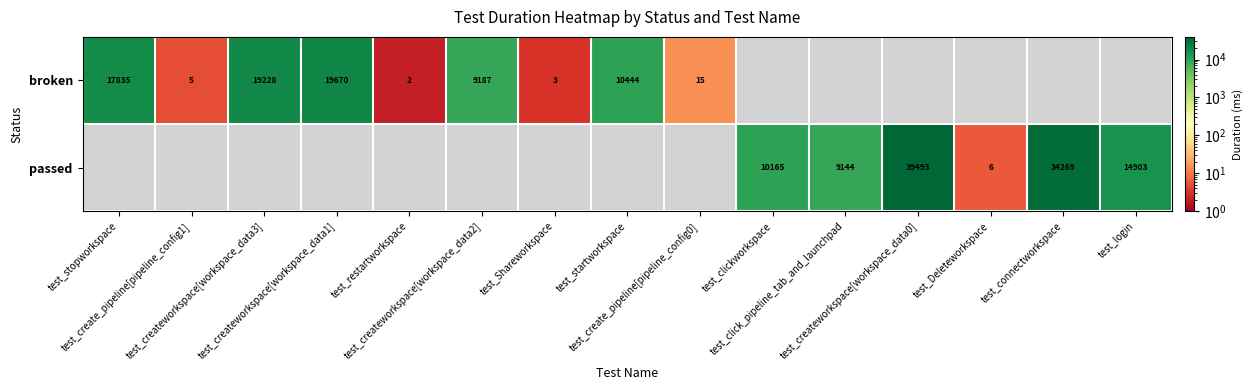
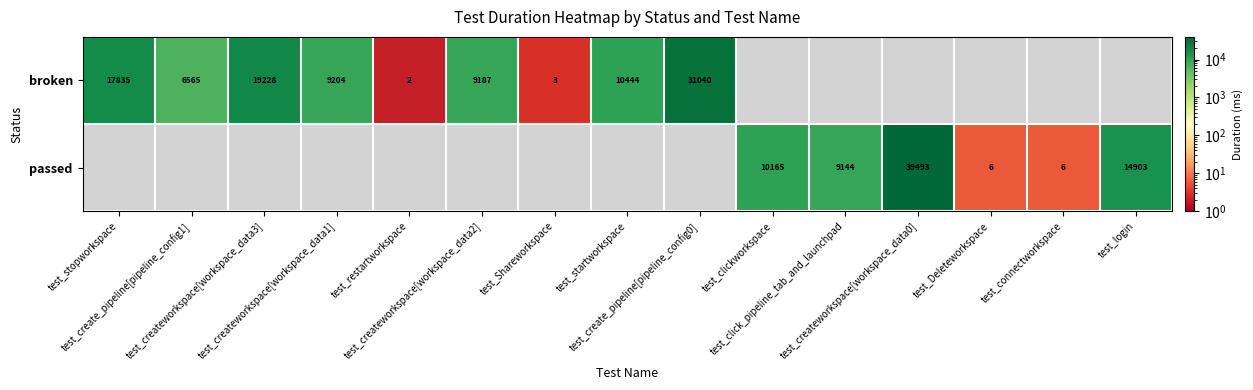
broken, test_create_pipeline[pipeline_config1]: 5 -> 6565
broken, test_createworkspace[workspace_data1]: 19670 -> 9204
broken, test_create_pipeline[pipeline_config0]: 15 -> 31040
passed, test_connectworkspace: 34269 -> 6
